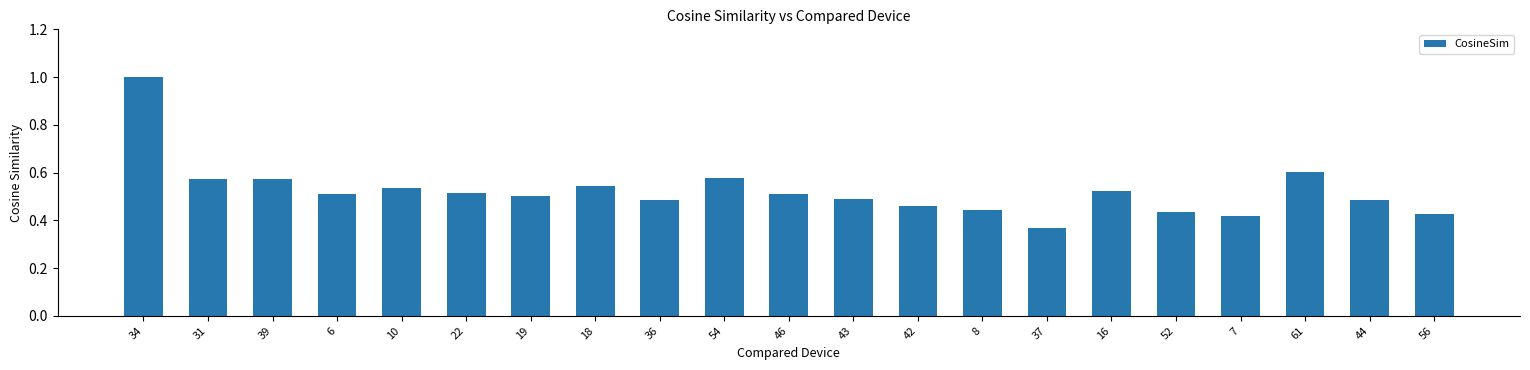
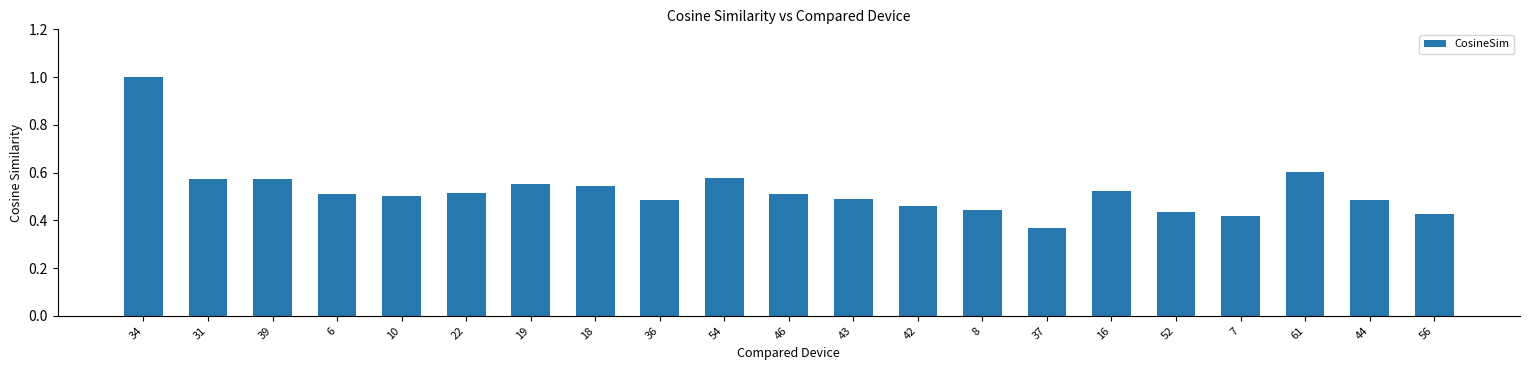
10: 0.54 -> 0.50
19: 0.50 -> 0.55
